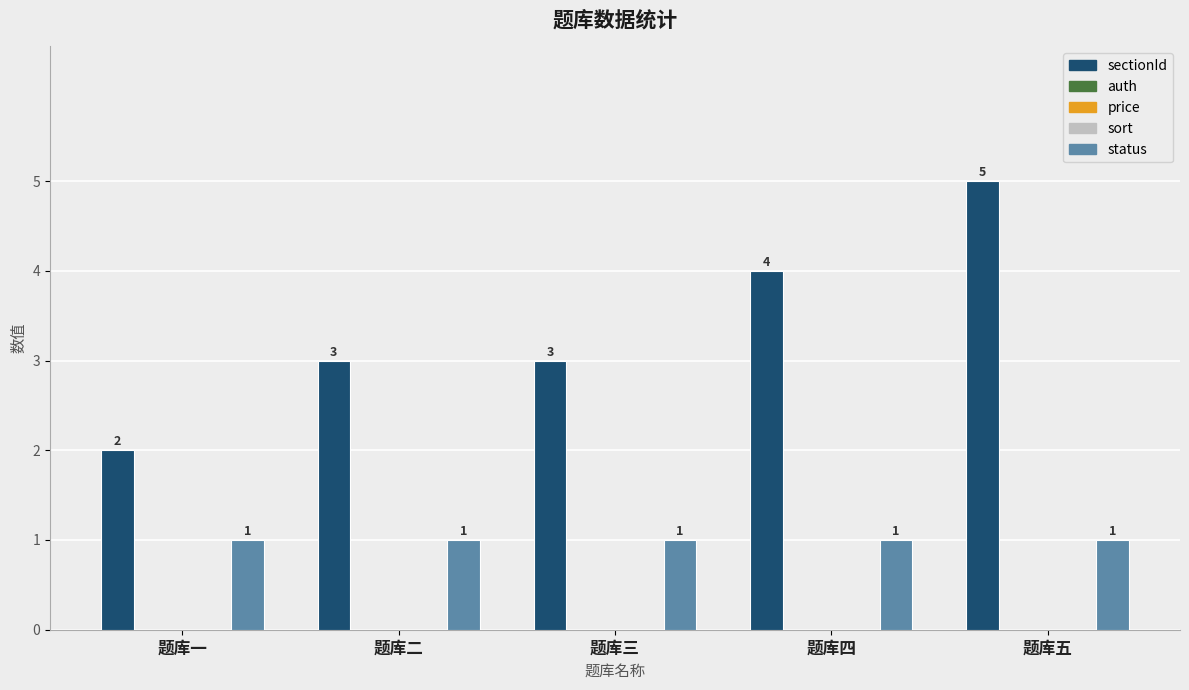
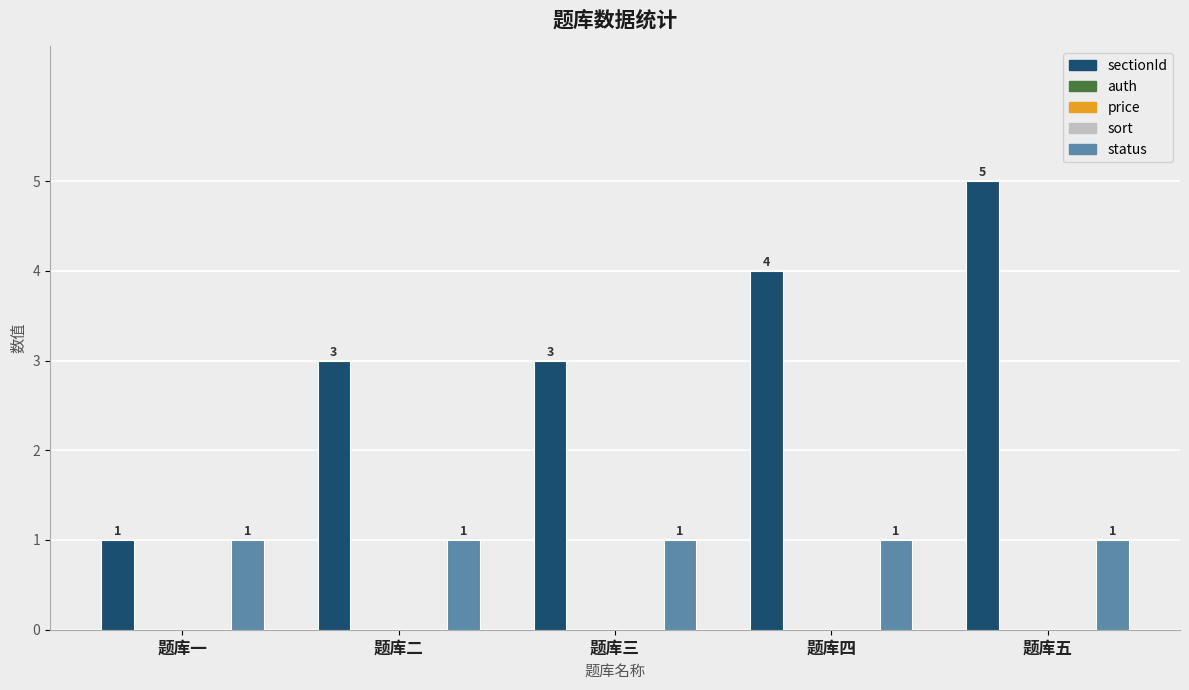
sectionId, 题库一: 2 -> 1
